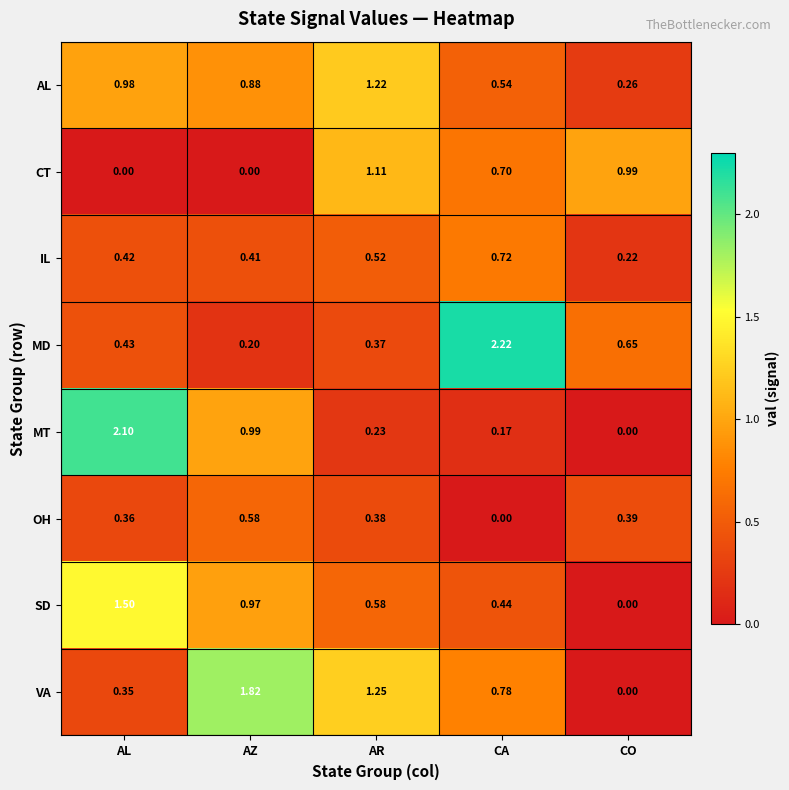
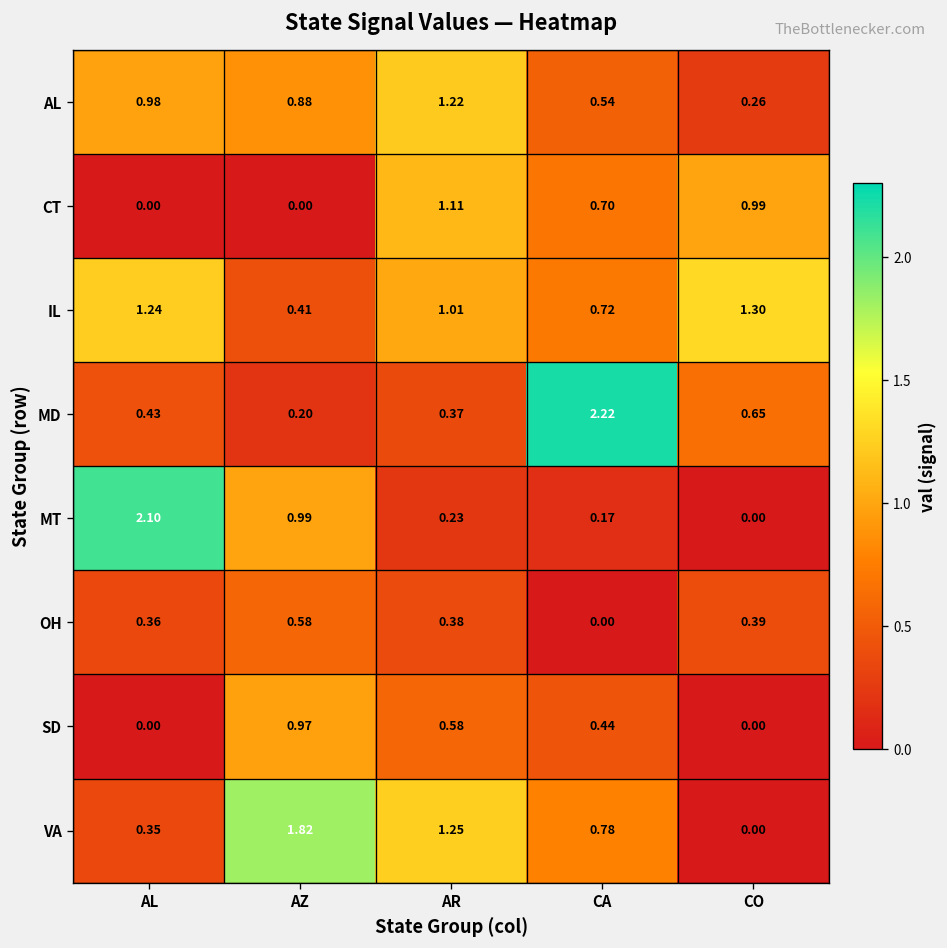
IL, AL: 0.42 -> 1.24
IL, AR: 0.52 -> 1.01
IL, CO: 0.22 -> 1.30
SD, AL: 1.50 -> 0.00
